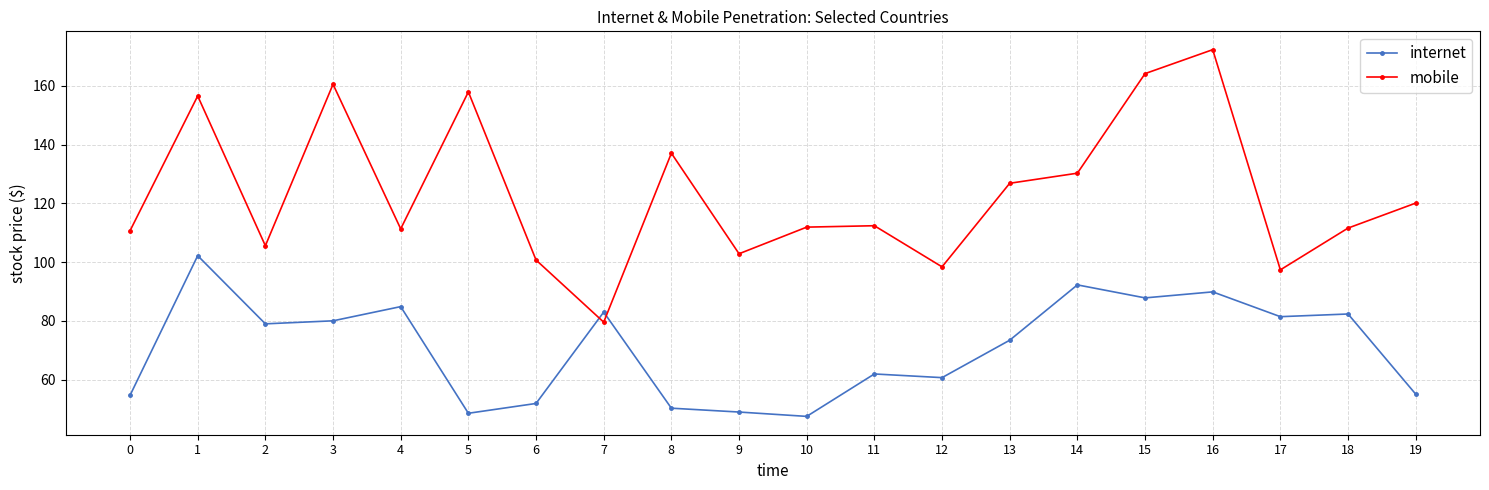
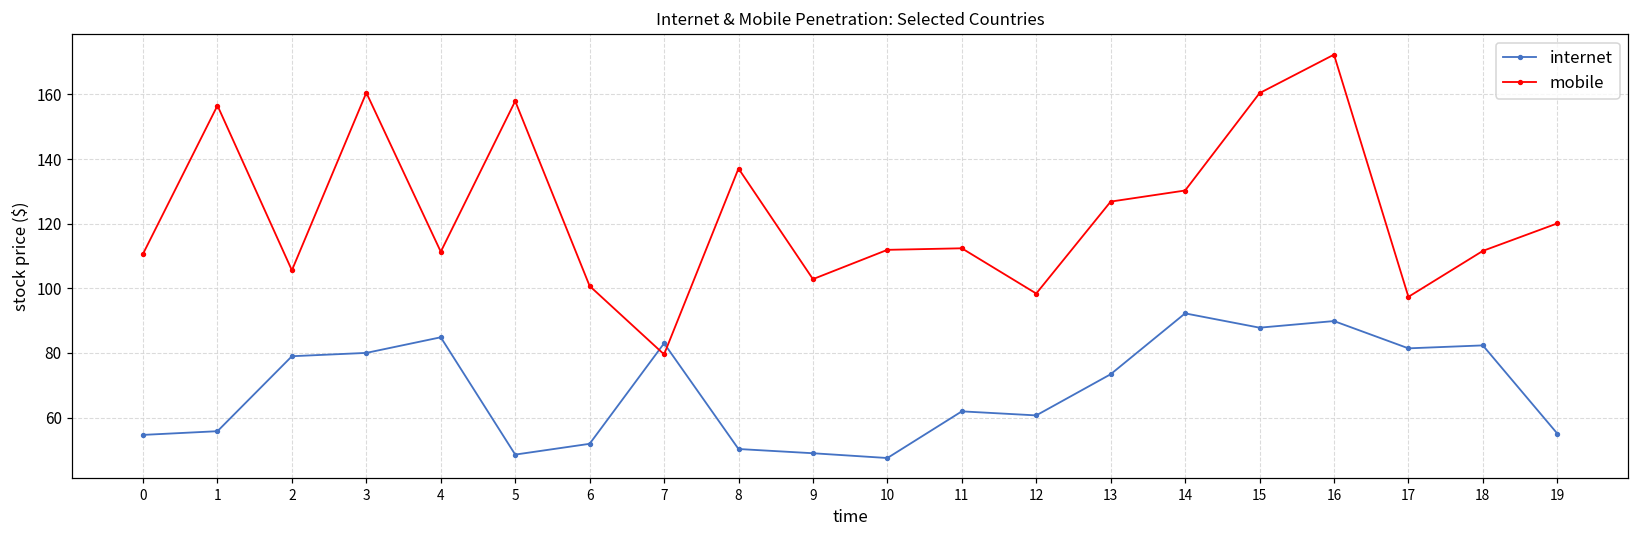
internet, 1: 102 -> 56
mobile, 15: 164 -> 160
